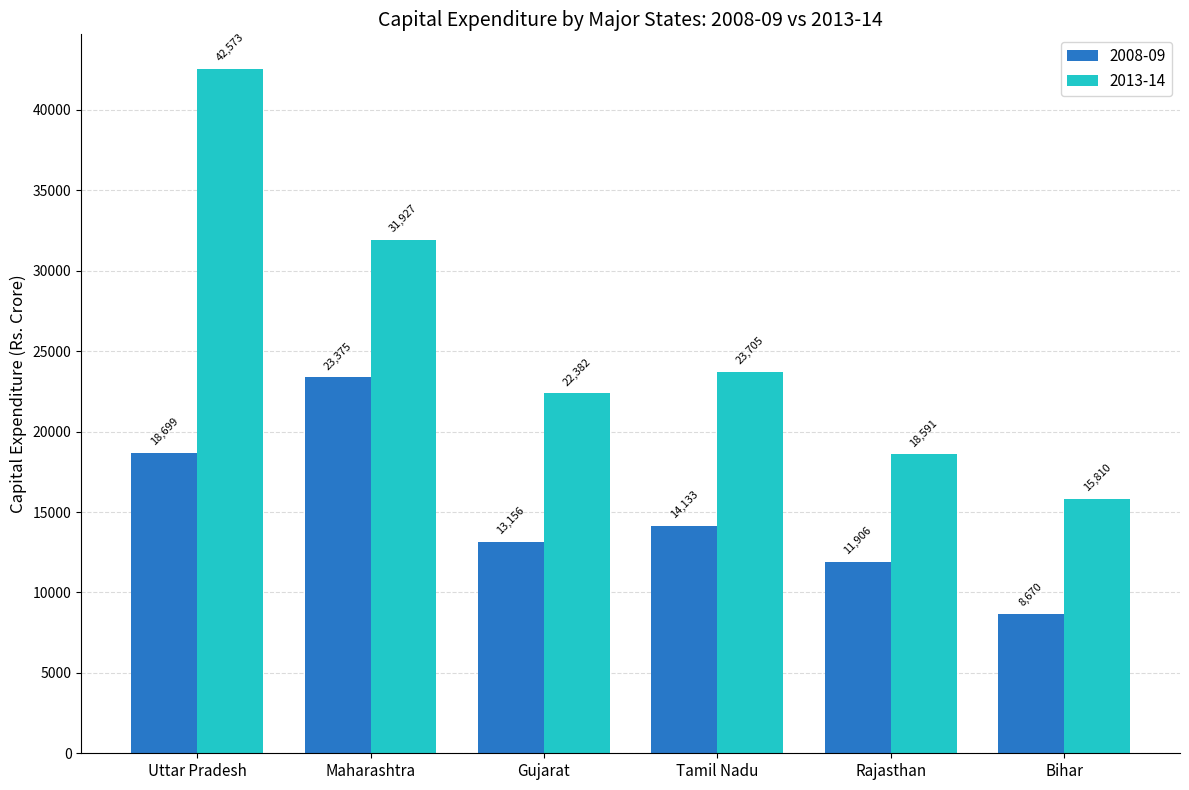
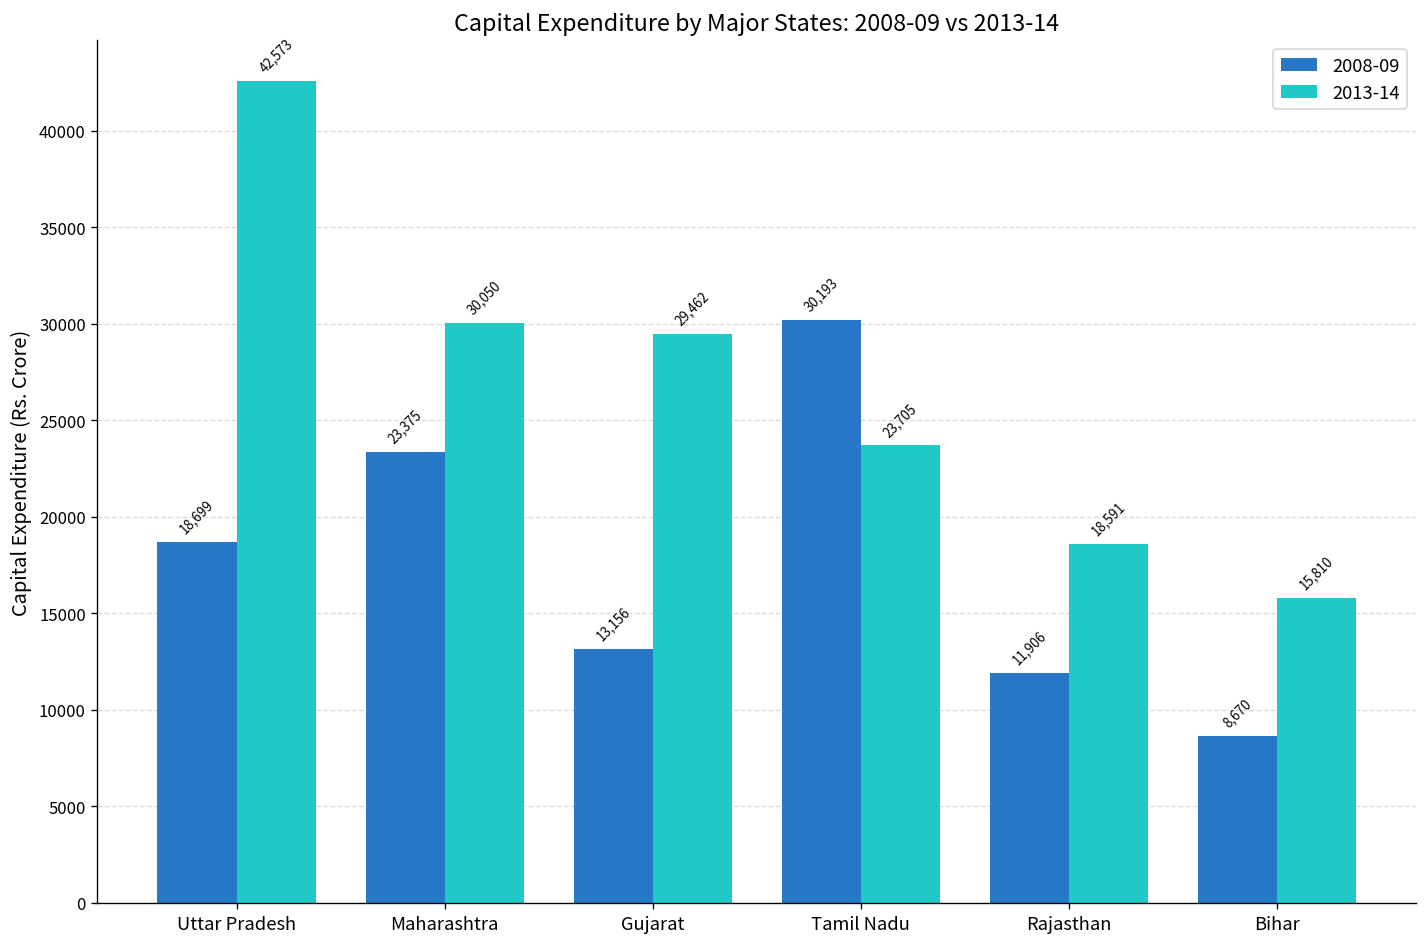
2013-14, Maharashtra: 31,927 -> 30,050
2013-14, Gujarat: 22,382 -> 29,462
2008-09, Tamil Nadu: 14,133 -> 30,193
